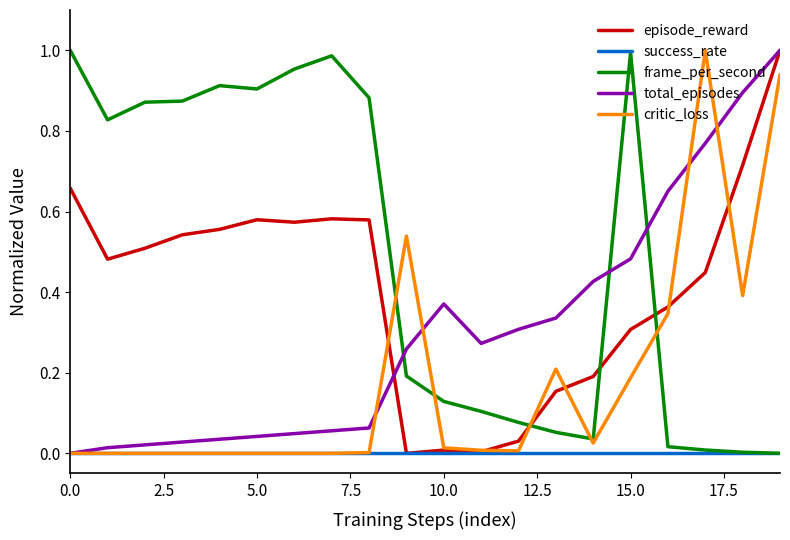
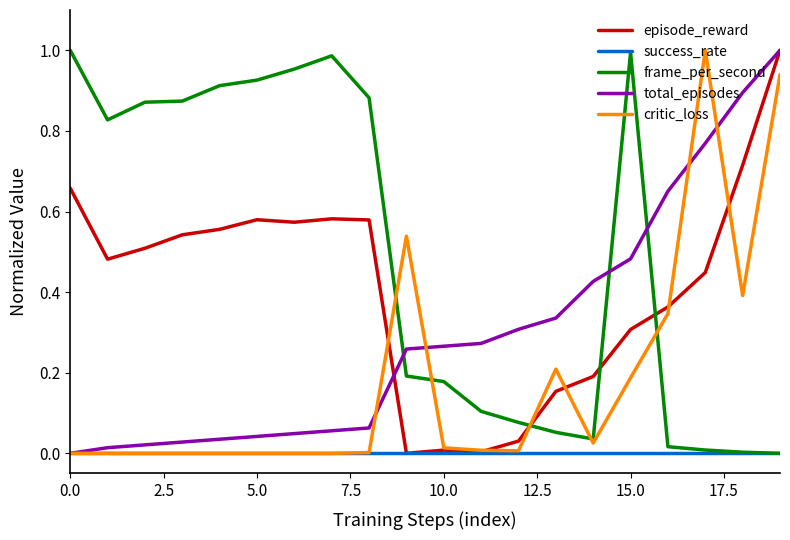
frame_per_second, 5.0: 0.90 -> 0.93
frame_per_second, 10.0: 0.13 -> 0.18
total_episodes, 10.0: 0.37 -> 0.27
